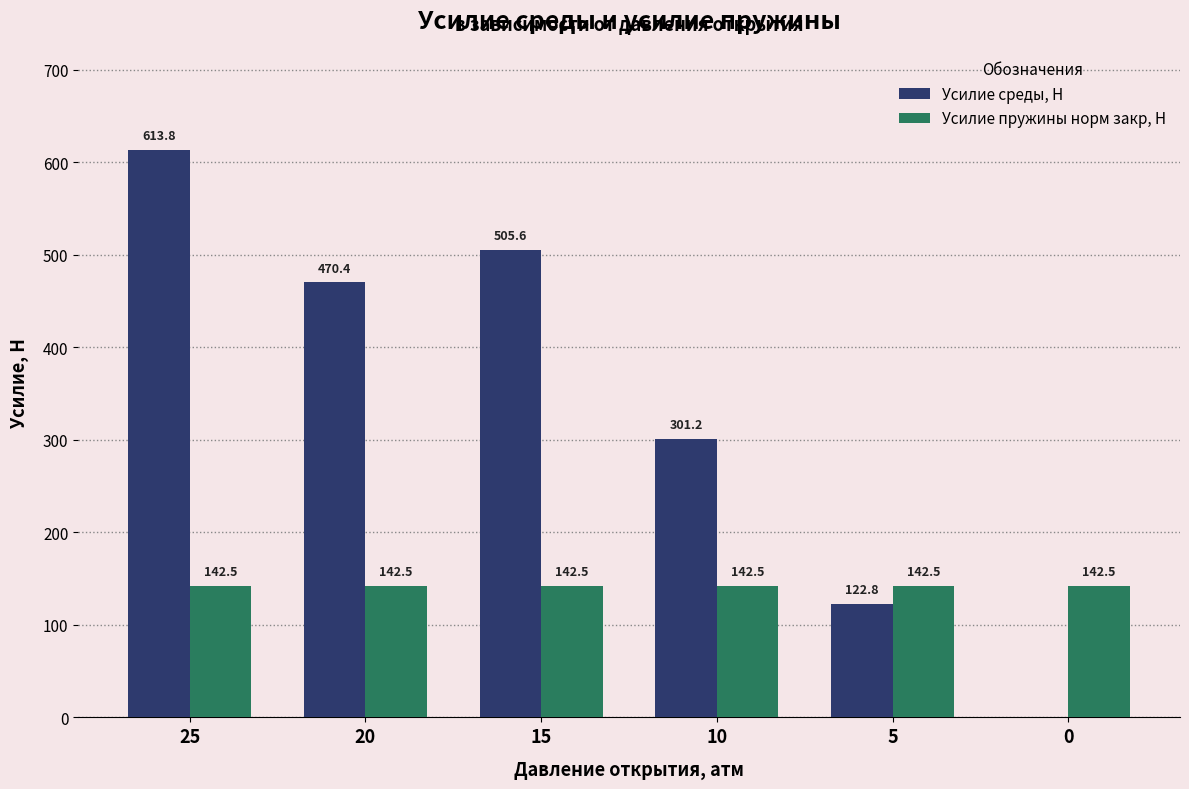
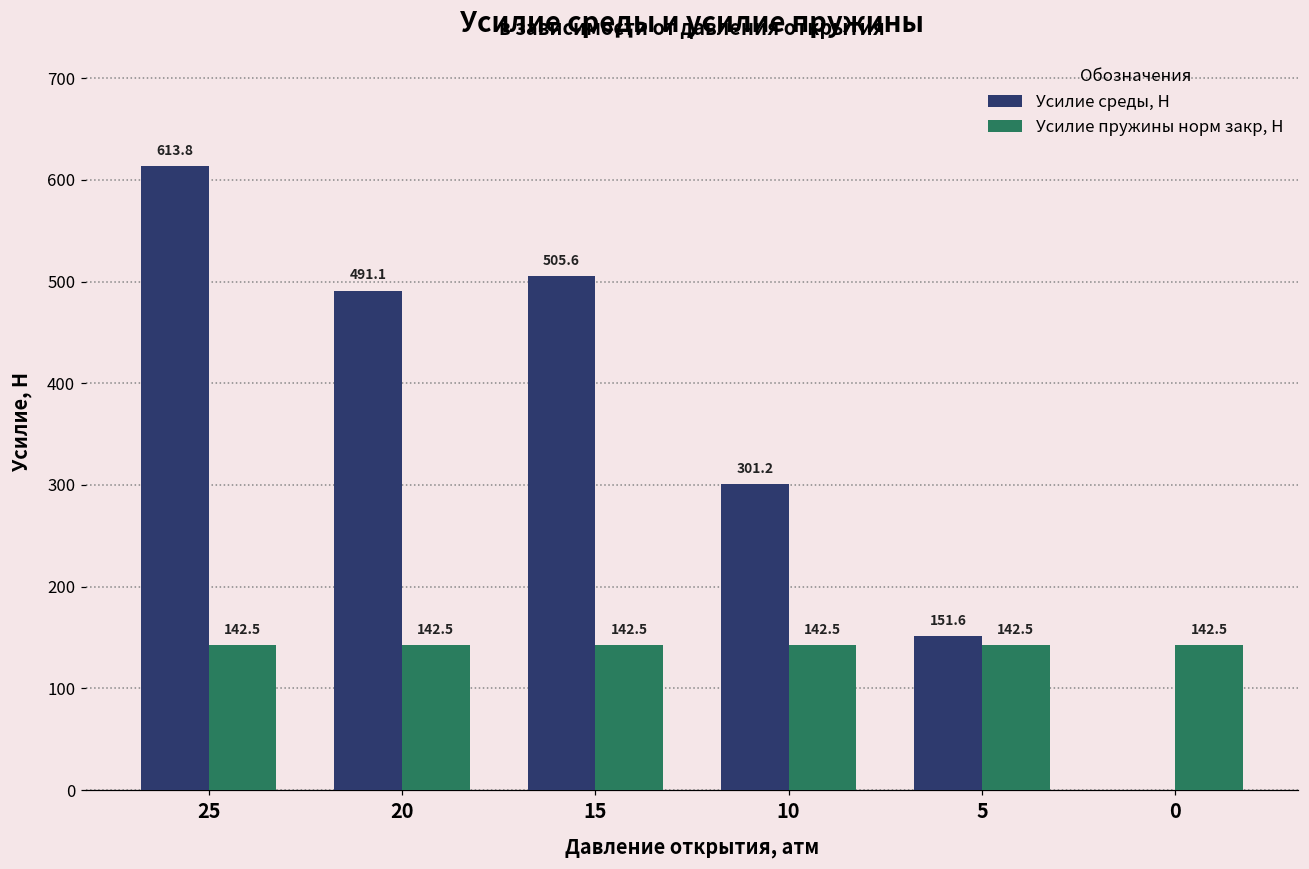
Усилие среды, Н, 20: 470.4 -> 491.1
Усилие среды, Н, 5: 122.8 -> 151.6
